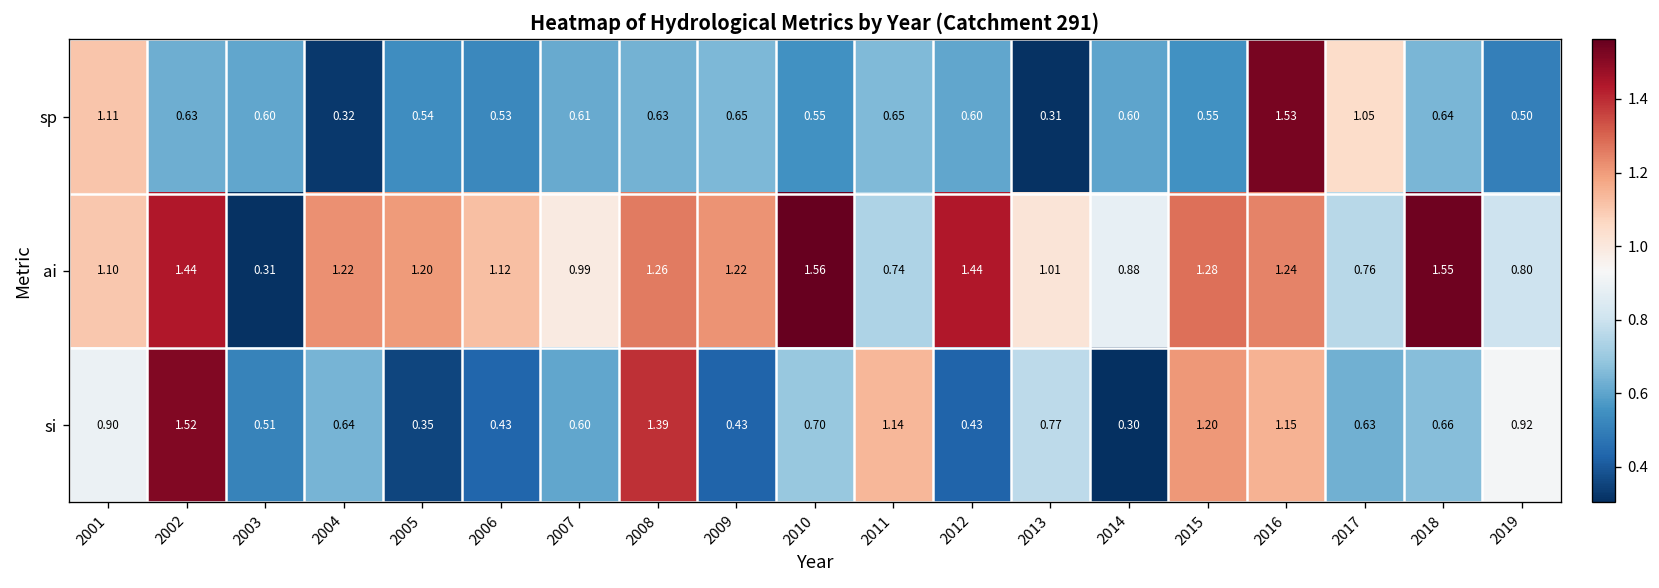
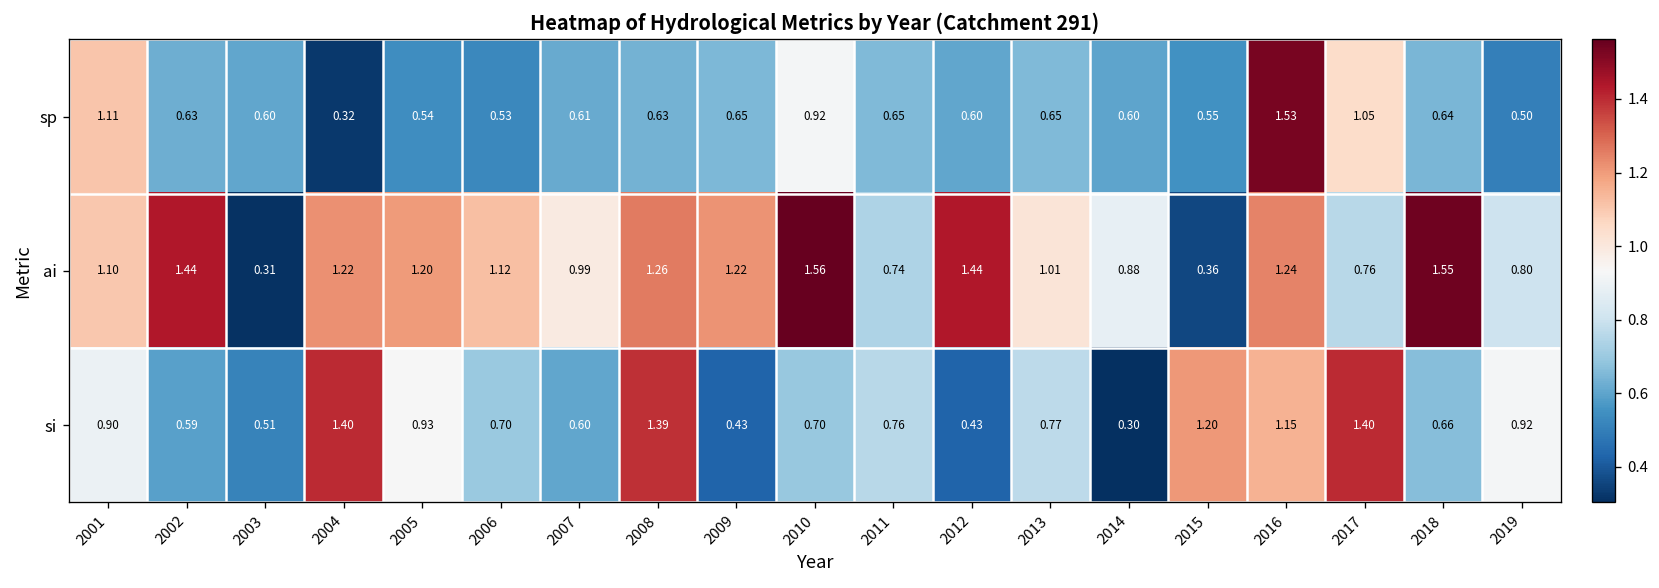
sp, 2010: 0.55 -> 0.92
sp, 2013: 0.31 -> 0.65
ai, 2015: 1.28 -> 0.36
si, 2002: 1.52 -> 0.59
si, 2004: 0.64 -> 1.40
si, 2005: 0.35 -> 0.93
si, 2006: 0.43 -> 0.70
si, 2011: 1.14 -> 0.76
si, 2017: 0.63 -> 1.40
